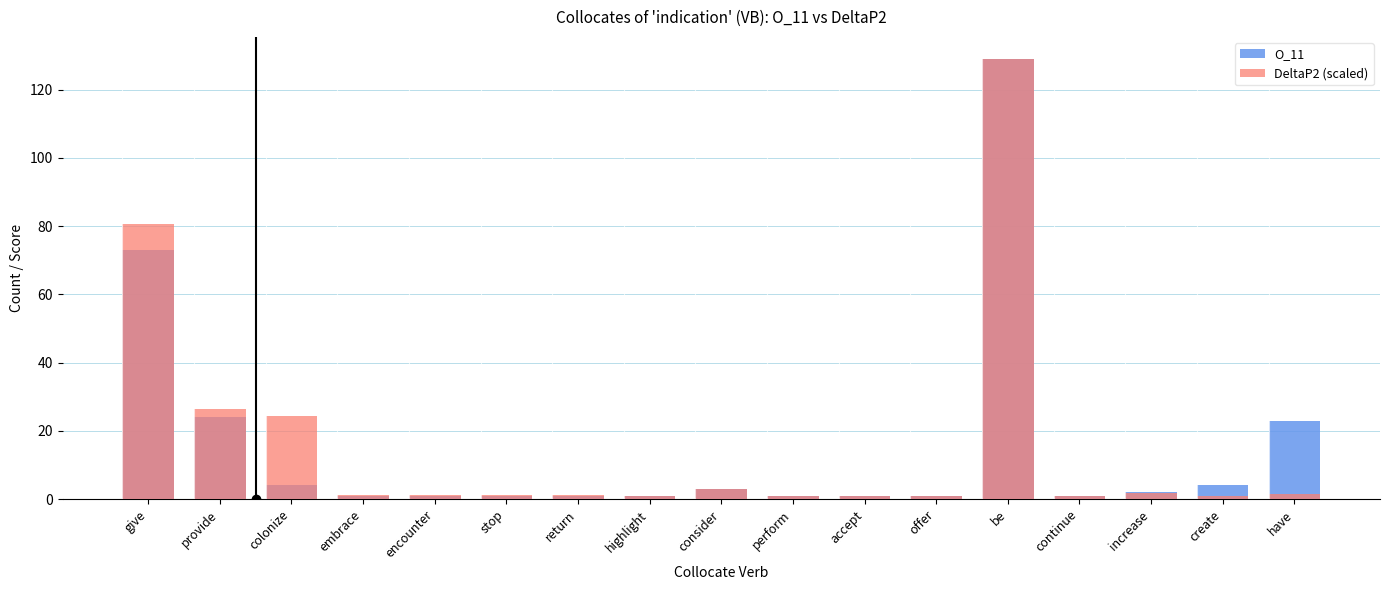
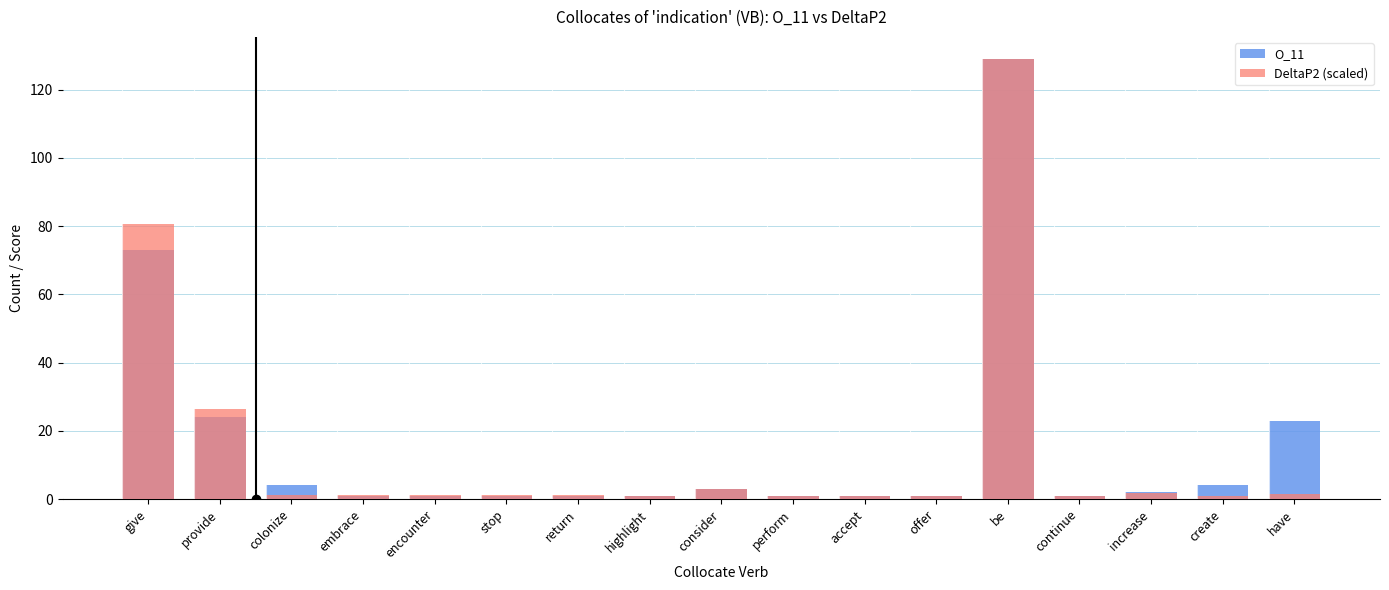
DeltaP2 (scaled), colonize: 24 -> 1
